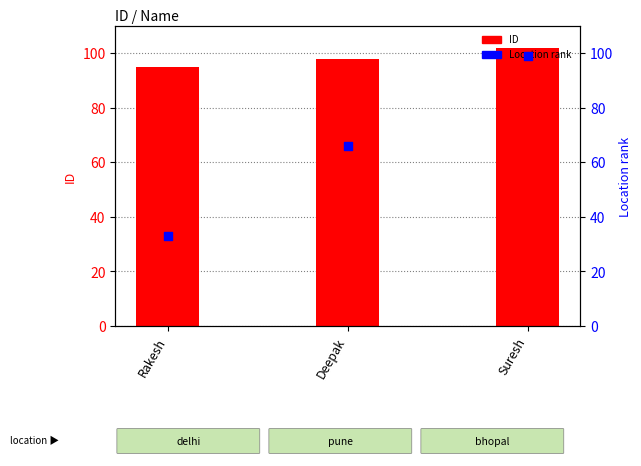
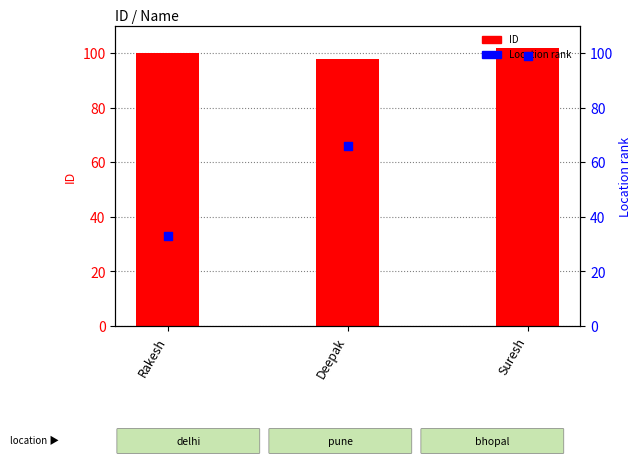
ID, Rakesh: 95 -> 100
